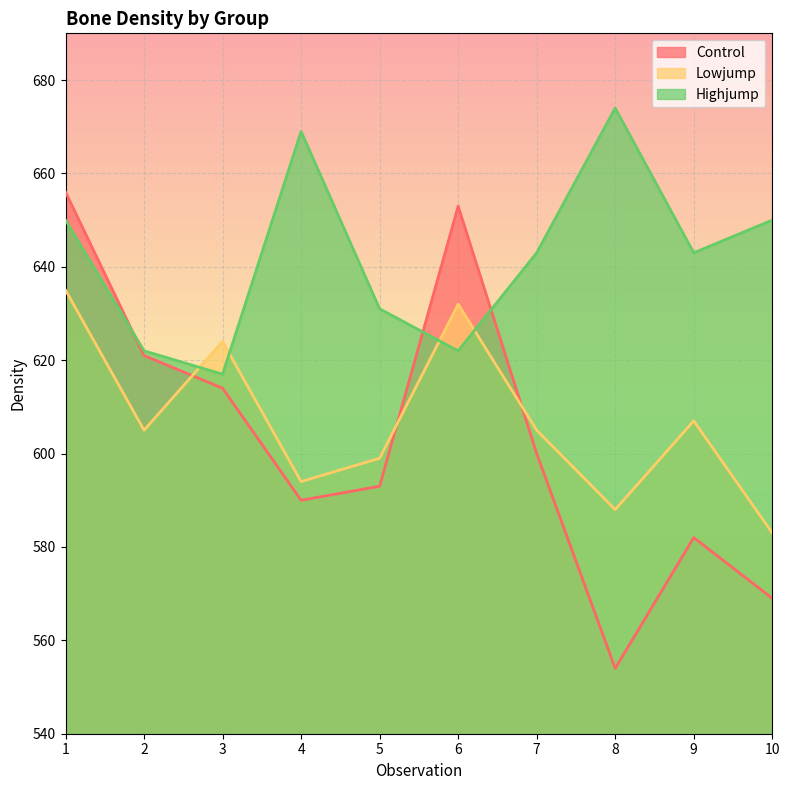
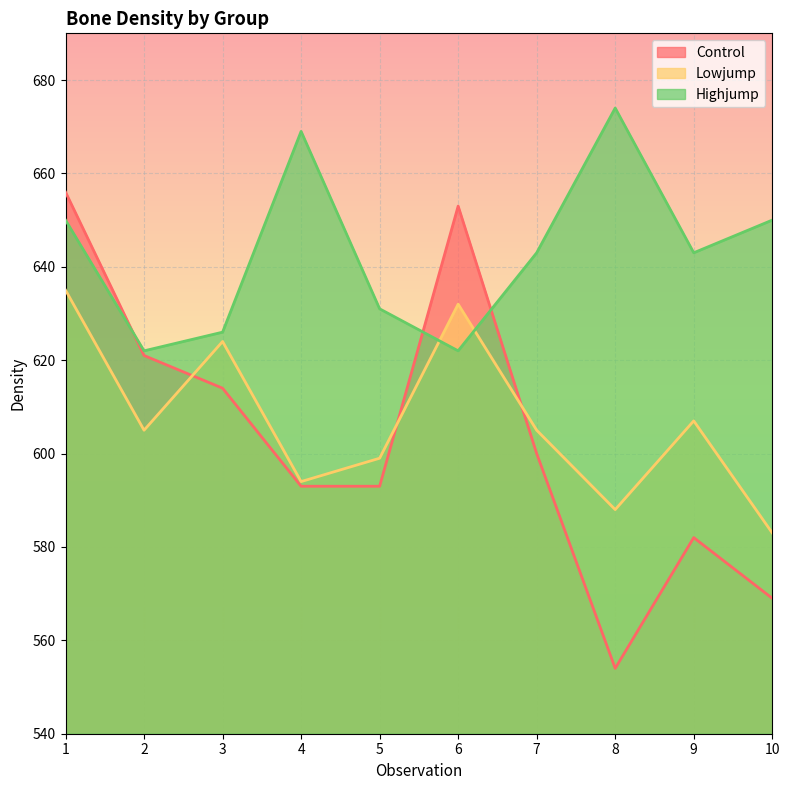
Highjump, 3: 617 -> 626
Control, 4: 590 -> 593
